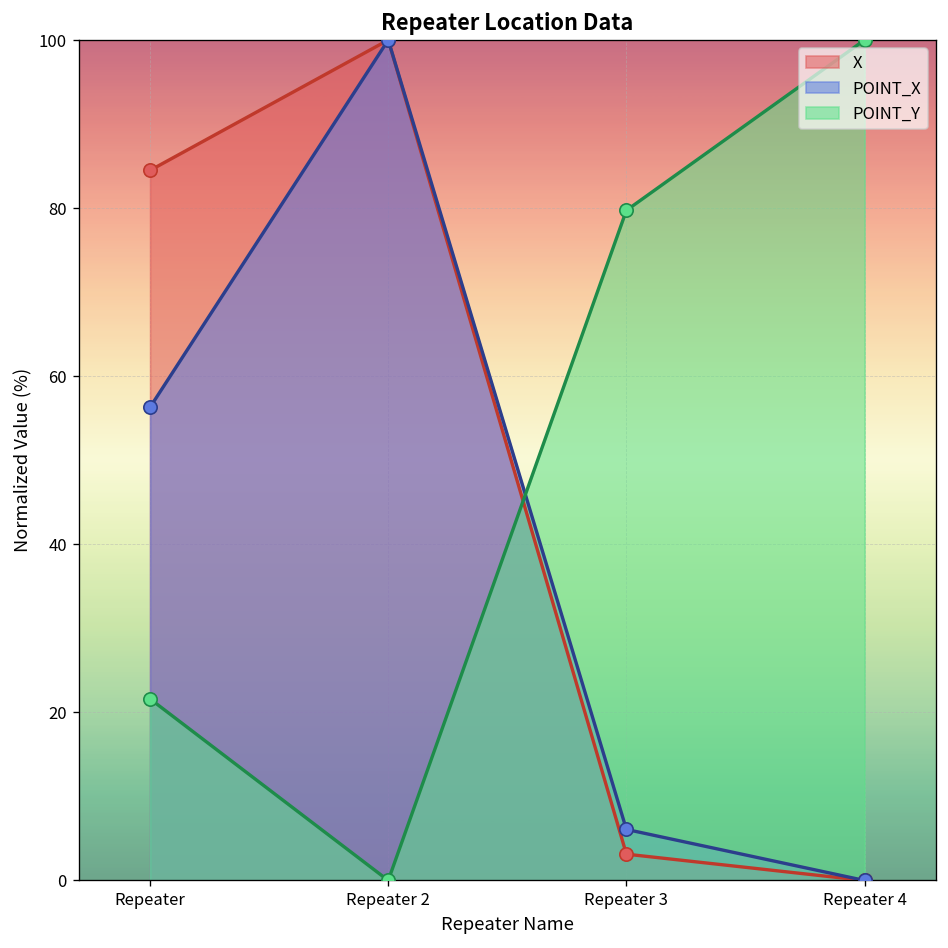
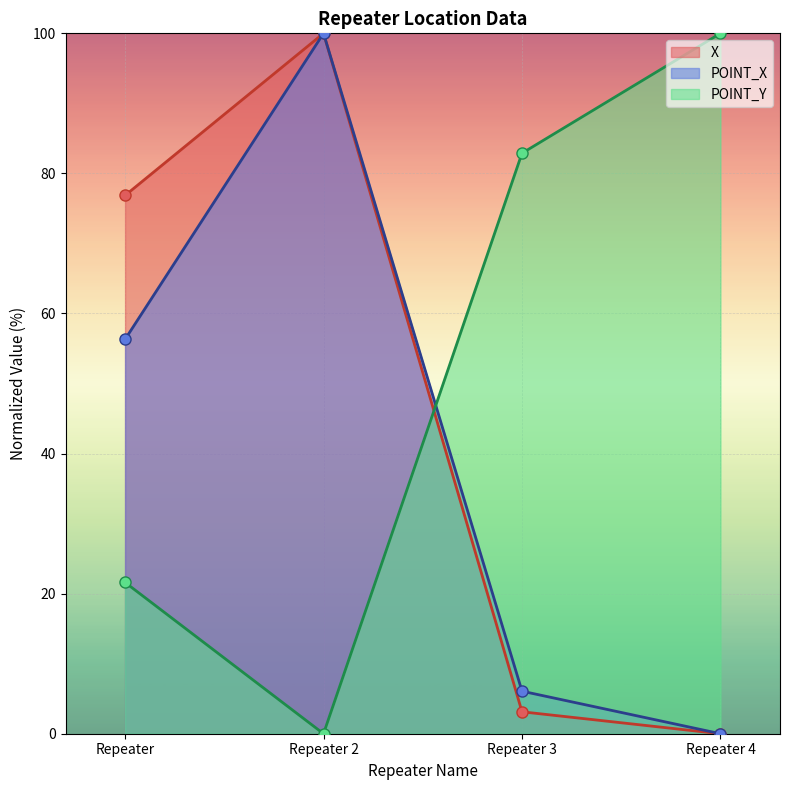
X, Repeater: 84 -> 77
POINT_Y, Repeater 3: 80 -> 83
